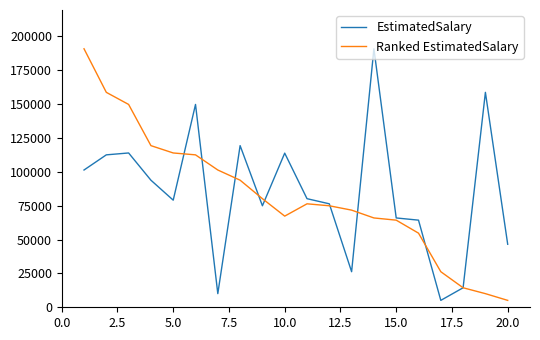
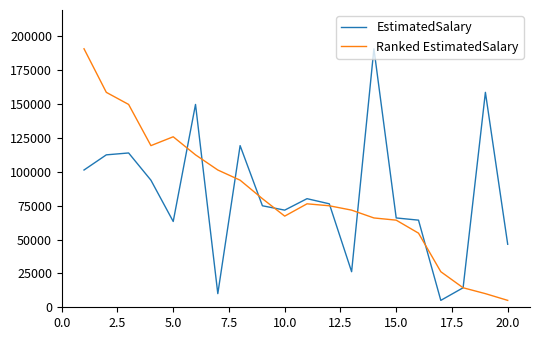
EstimatedSalary, 5.0: 79000 -> 63000
Ranked EstimatedSalary, 5.0: 114000 -> 126000
EstimatedSalary, 10.0: 114000 -> 72000
